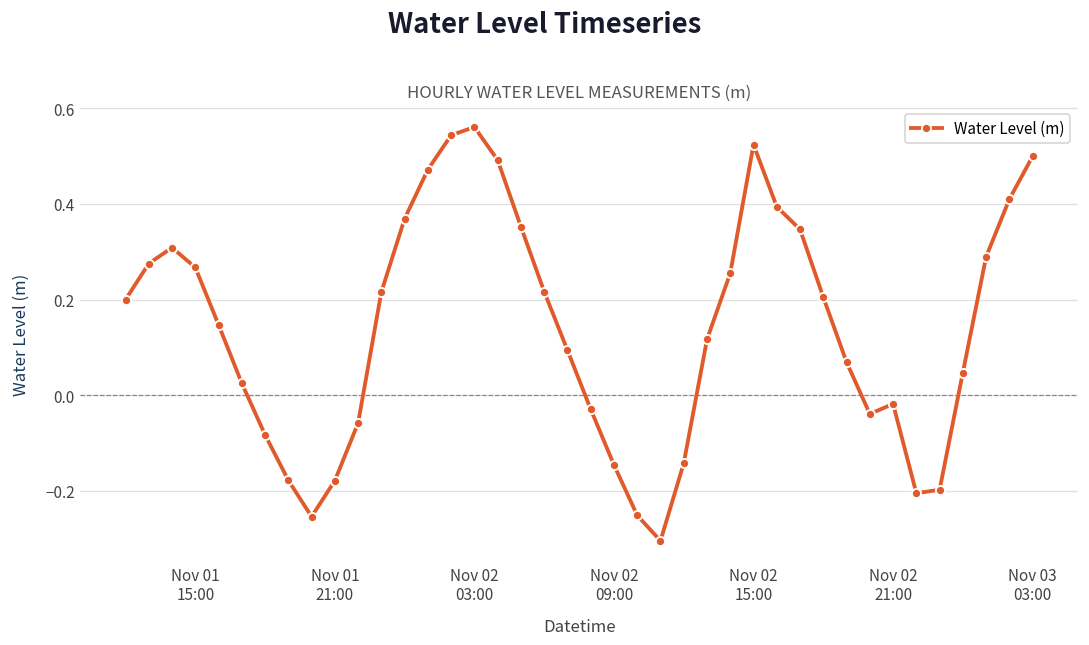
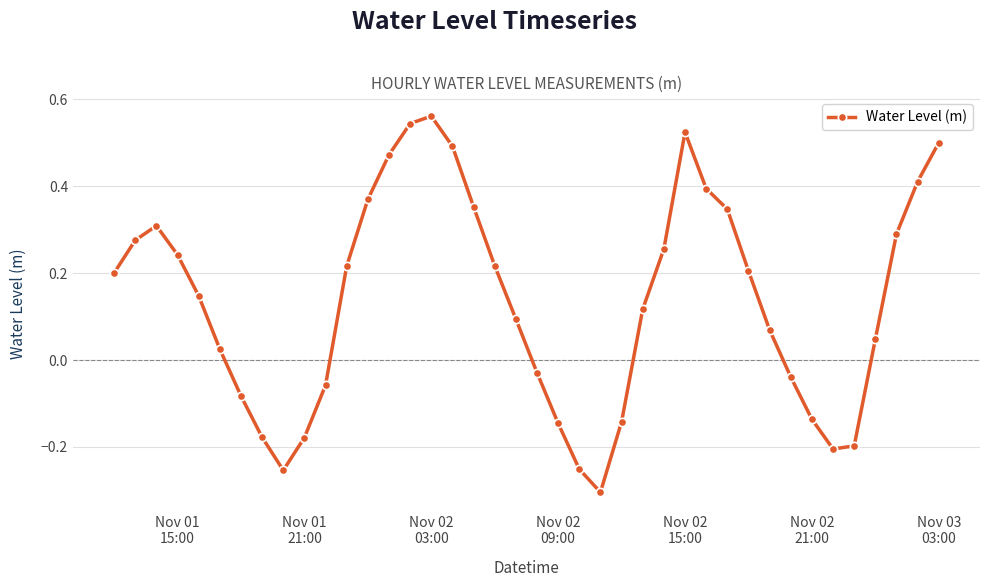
Nov 01 15:00: 0.27 -> 0.24
Nov 02 21:00: -0.02 -> -0.14
